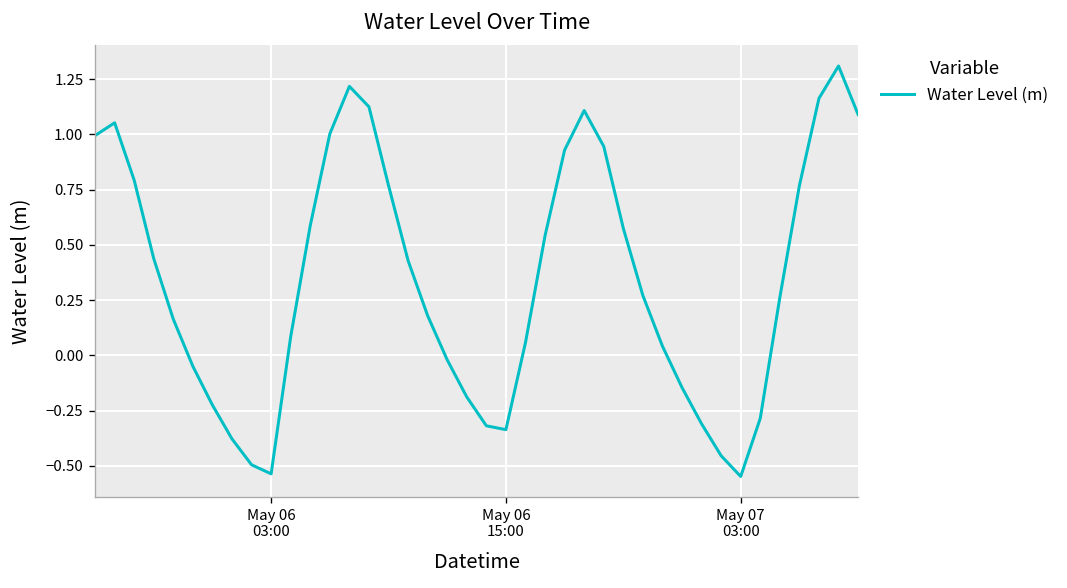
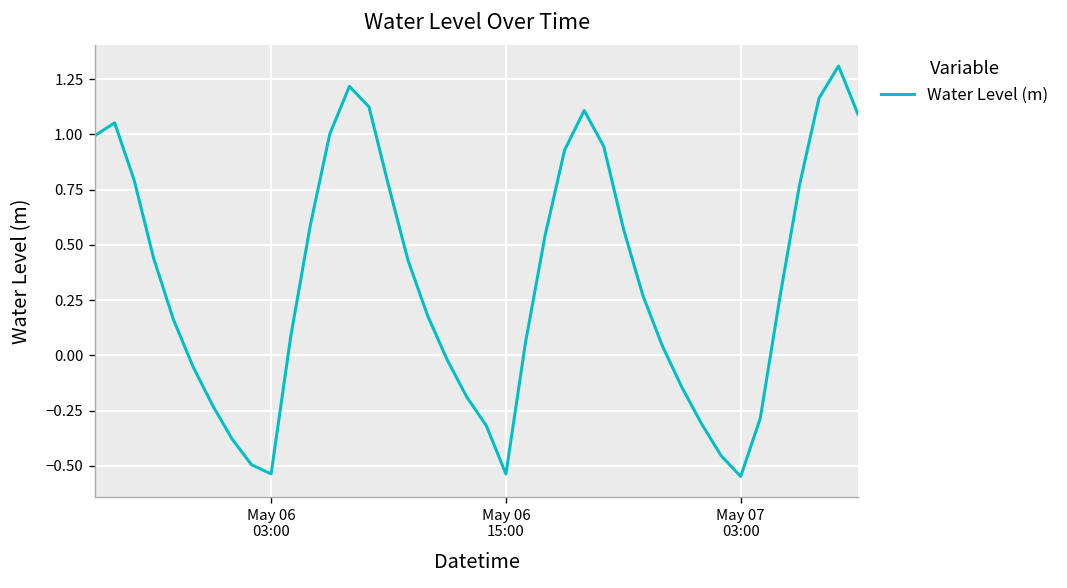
May 06 15:00: -0.34 -> -0.54
